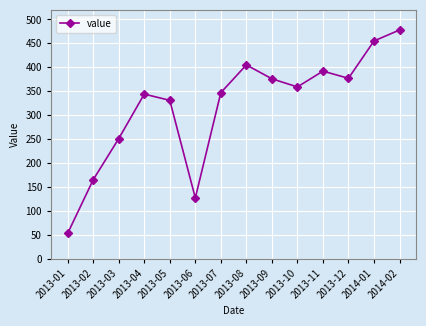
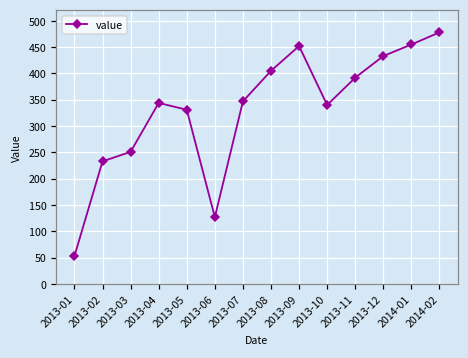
2013-02: 170 -> 230
2013-09: 380 -> 450
2013-10: 360 -> 340
2013-12: 380 -> 430
